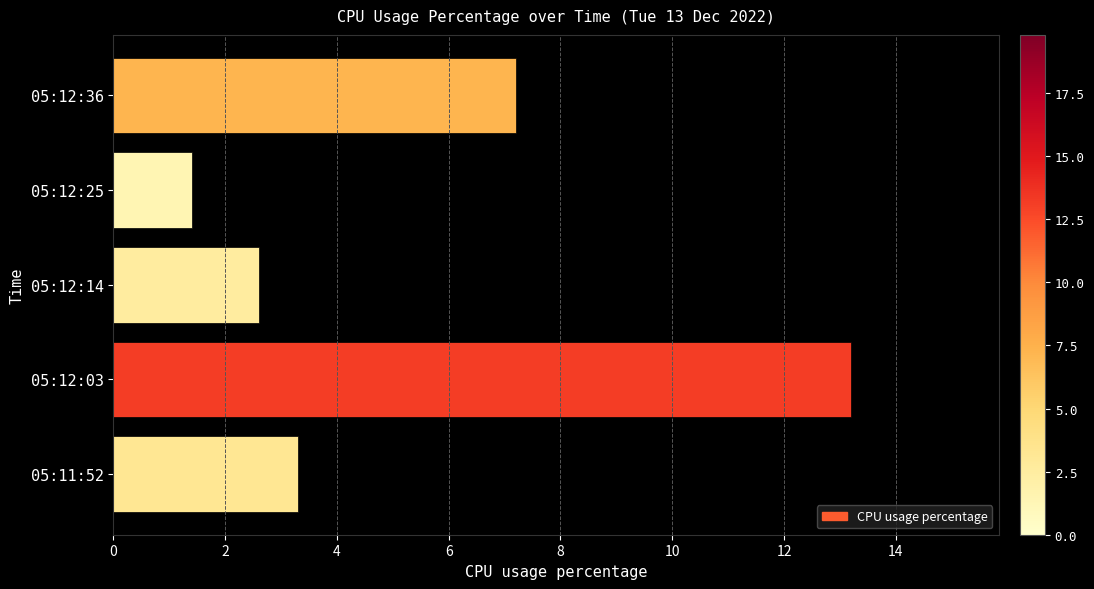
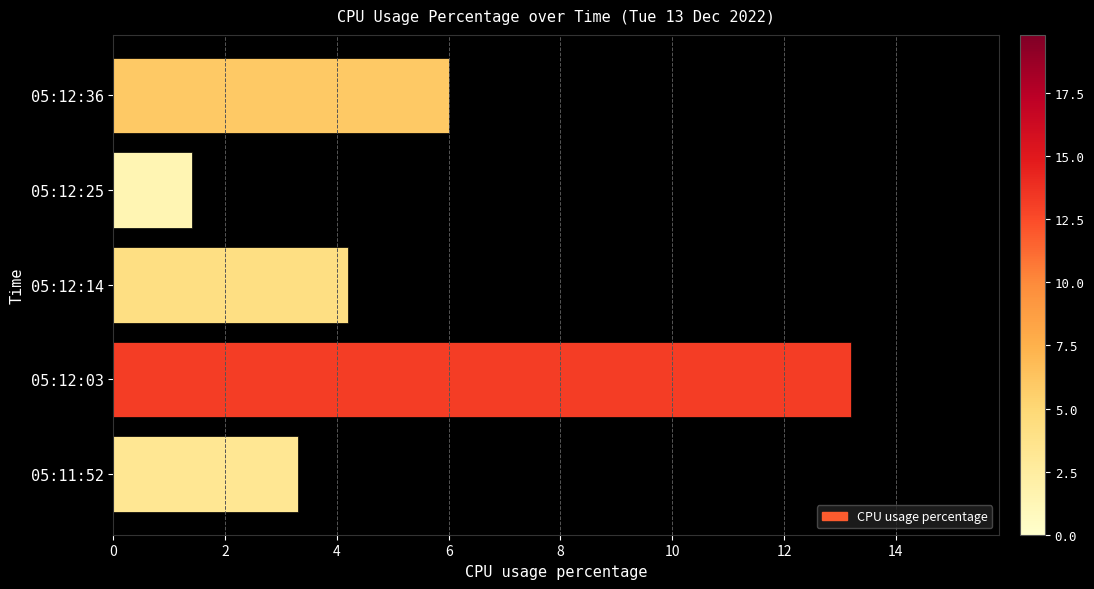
05:12:36: 7.2 -> 6.0
05:12:14: 2.6 -> 4.2
